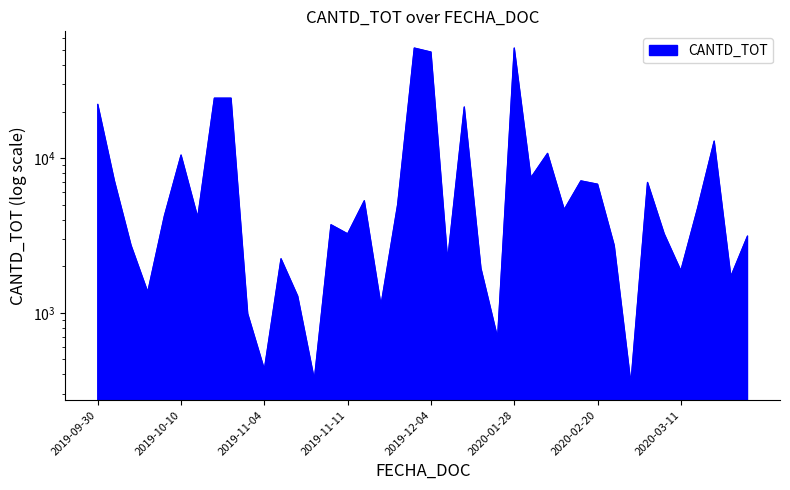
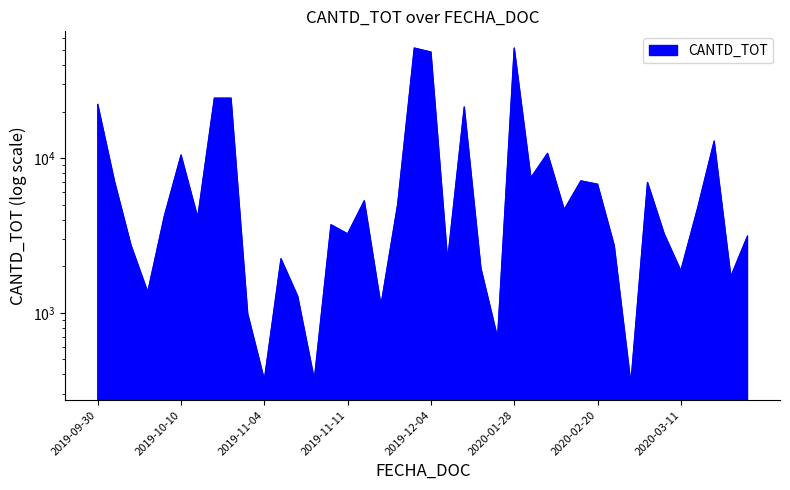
2019-11-04: 430 -> 370
